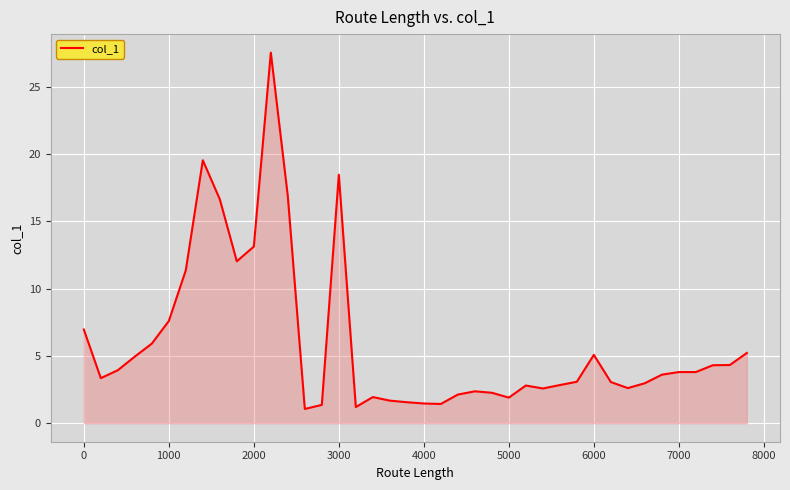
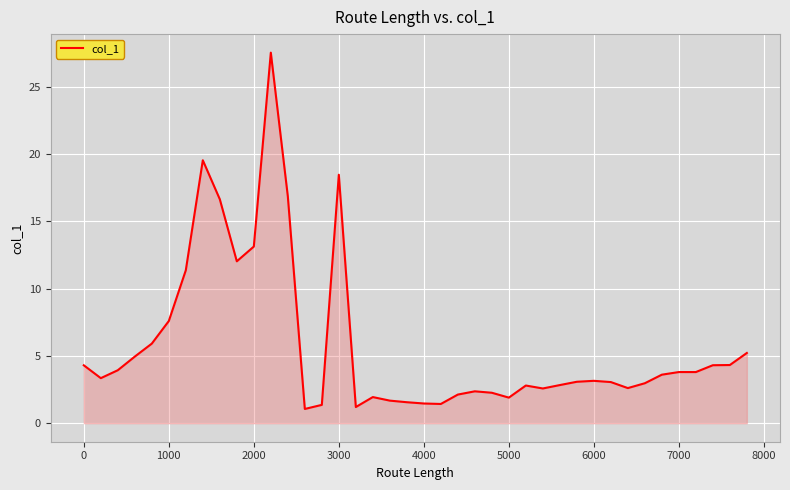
0: 7.0 -> 4.3
6000: 5.1 -> 3.1
